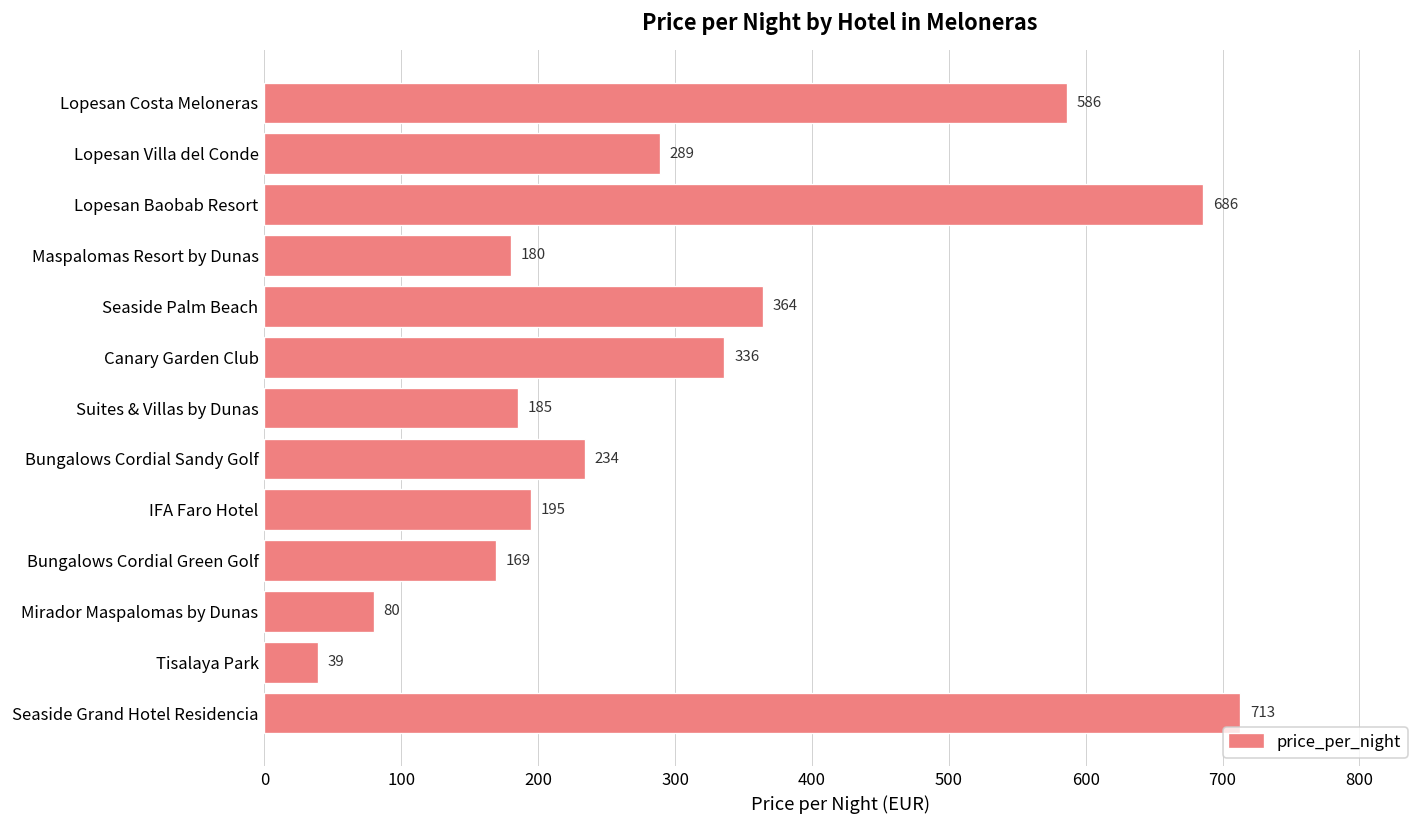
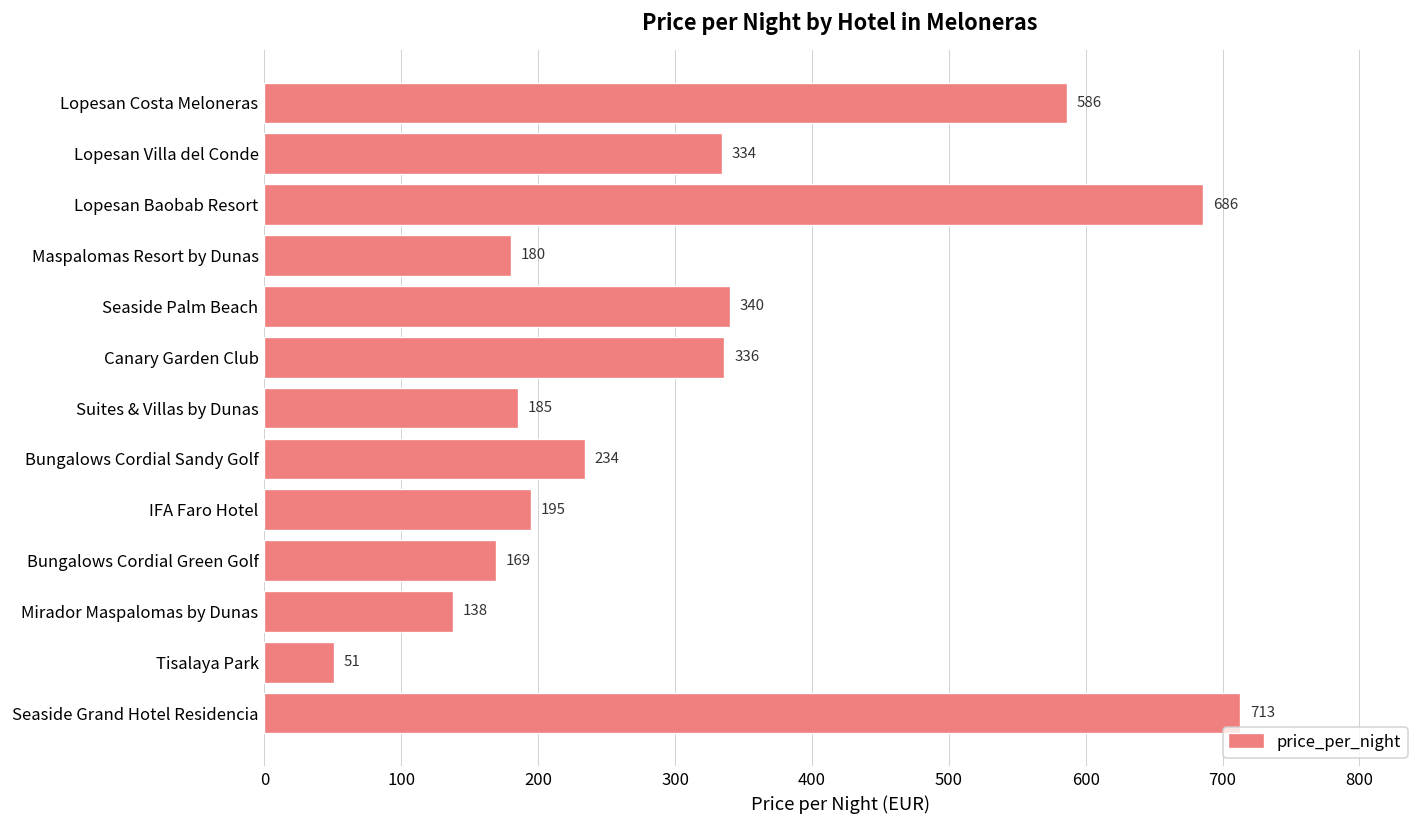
Lopesan Villa del Conde: 289 -> 334
Seaside Palm Beach: 364 -> 340
Mirador Maspalomas by Dunas: 80 -> 138
Tisalaya Park: 39 -> 51
